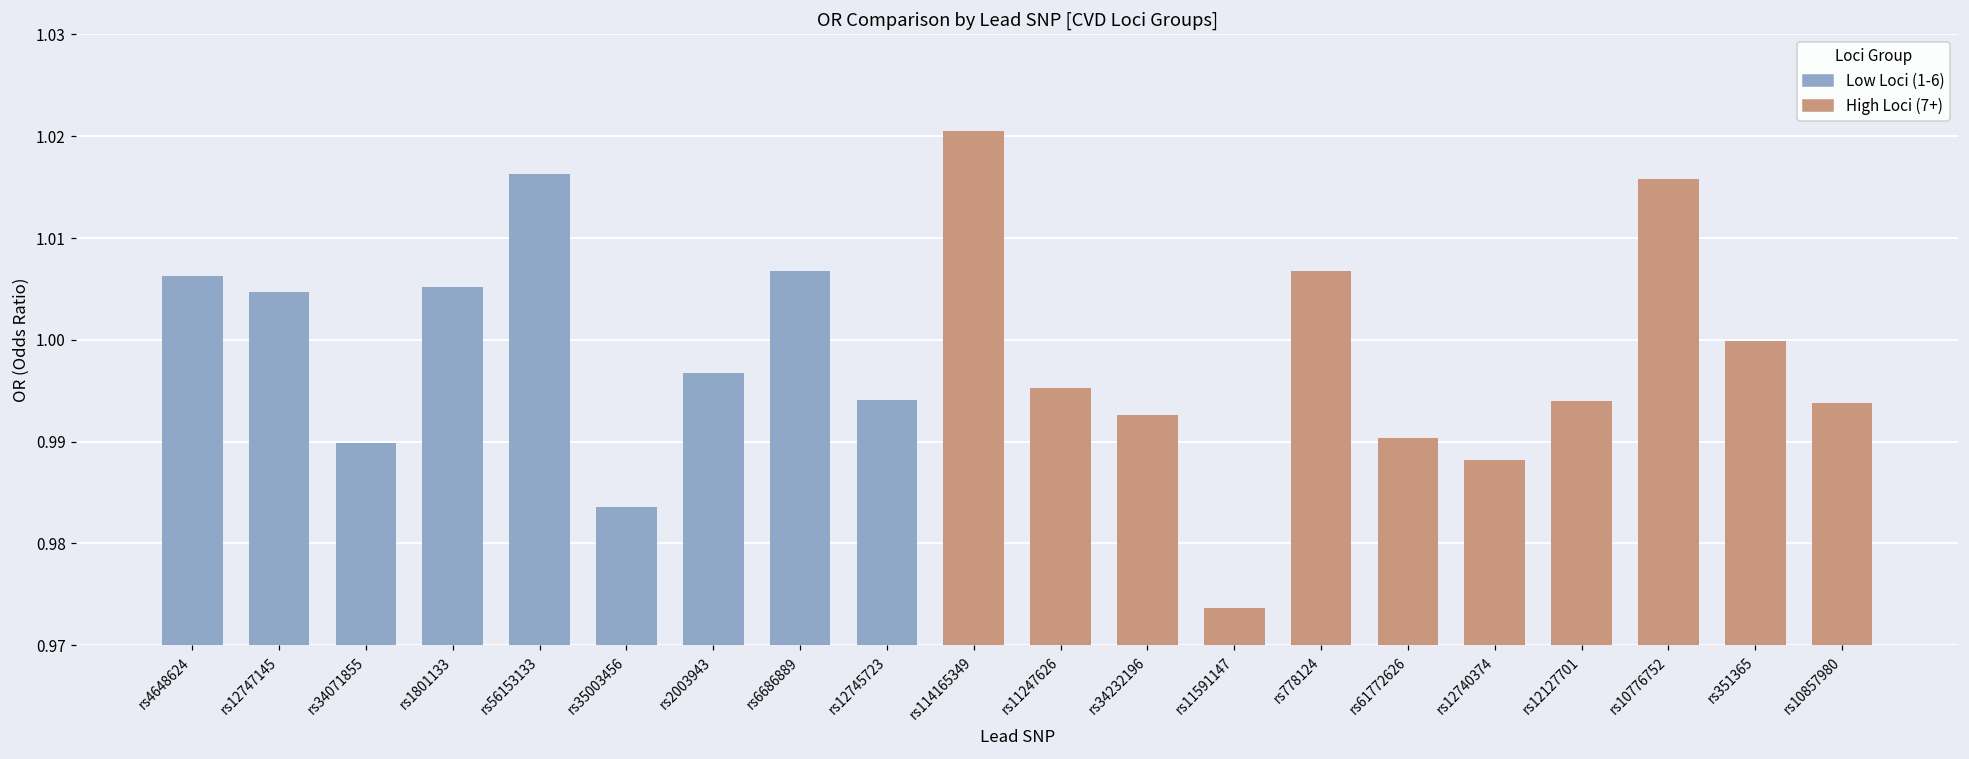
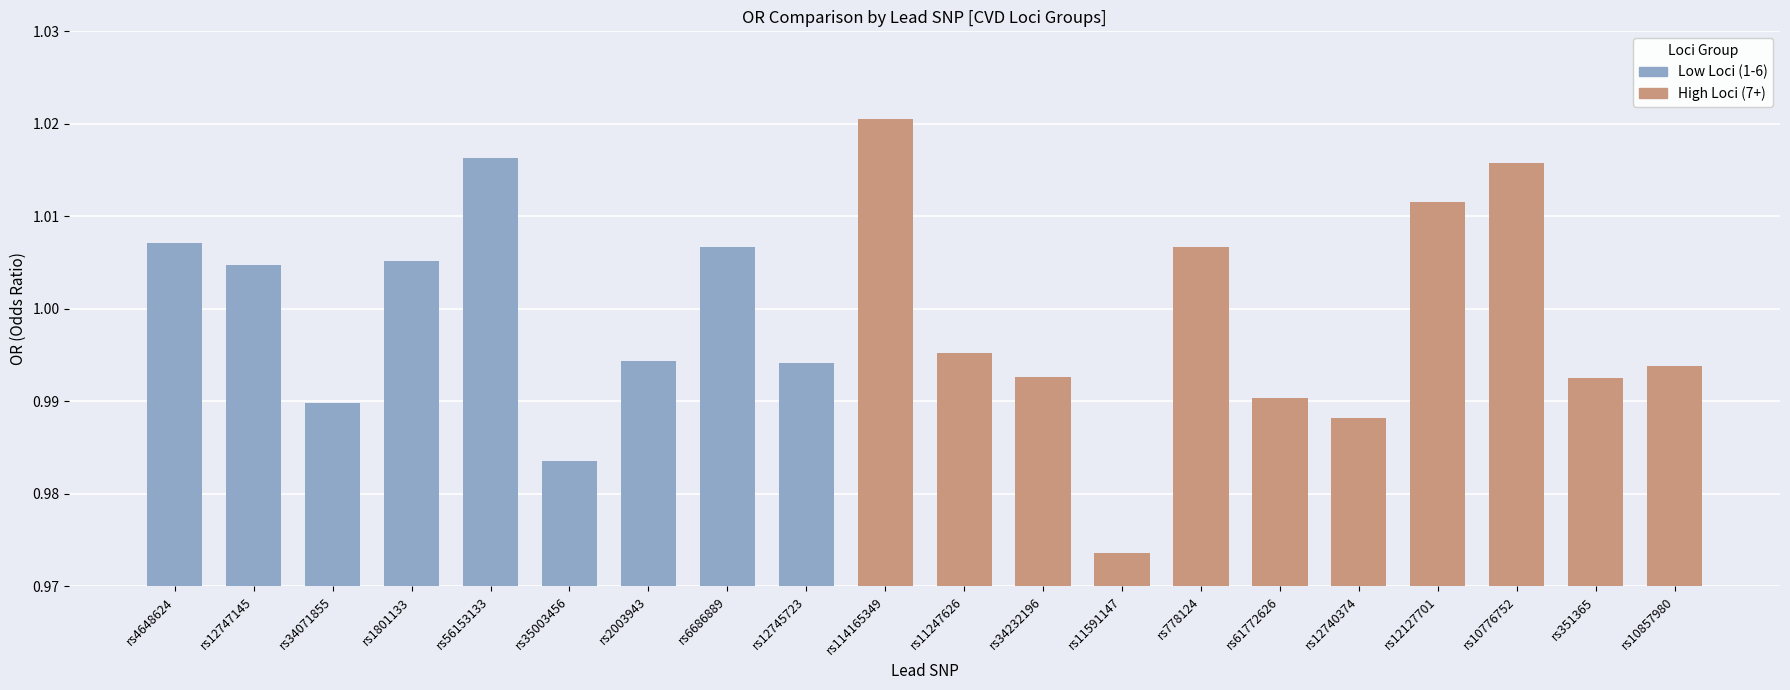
rs4648624: 1.006 -> 1.007
rs2003943: 0.997 -> 0.994
rs12127701: 0.994 -> 1.012
rs351365: 1.000 -> 0.993
